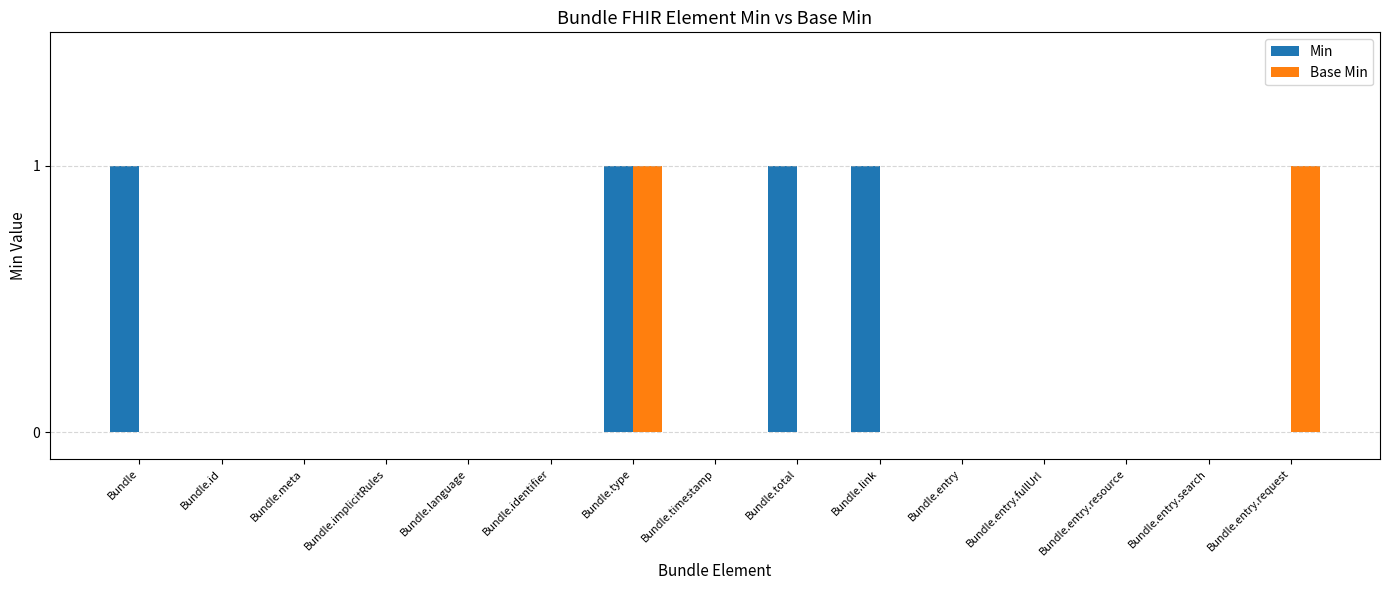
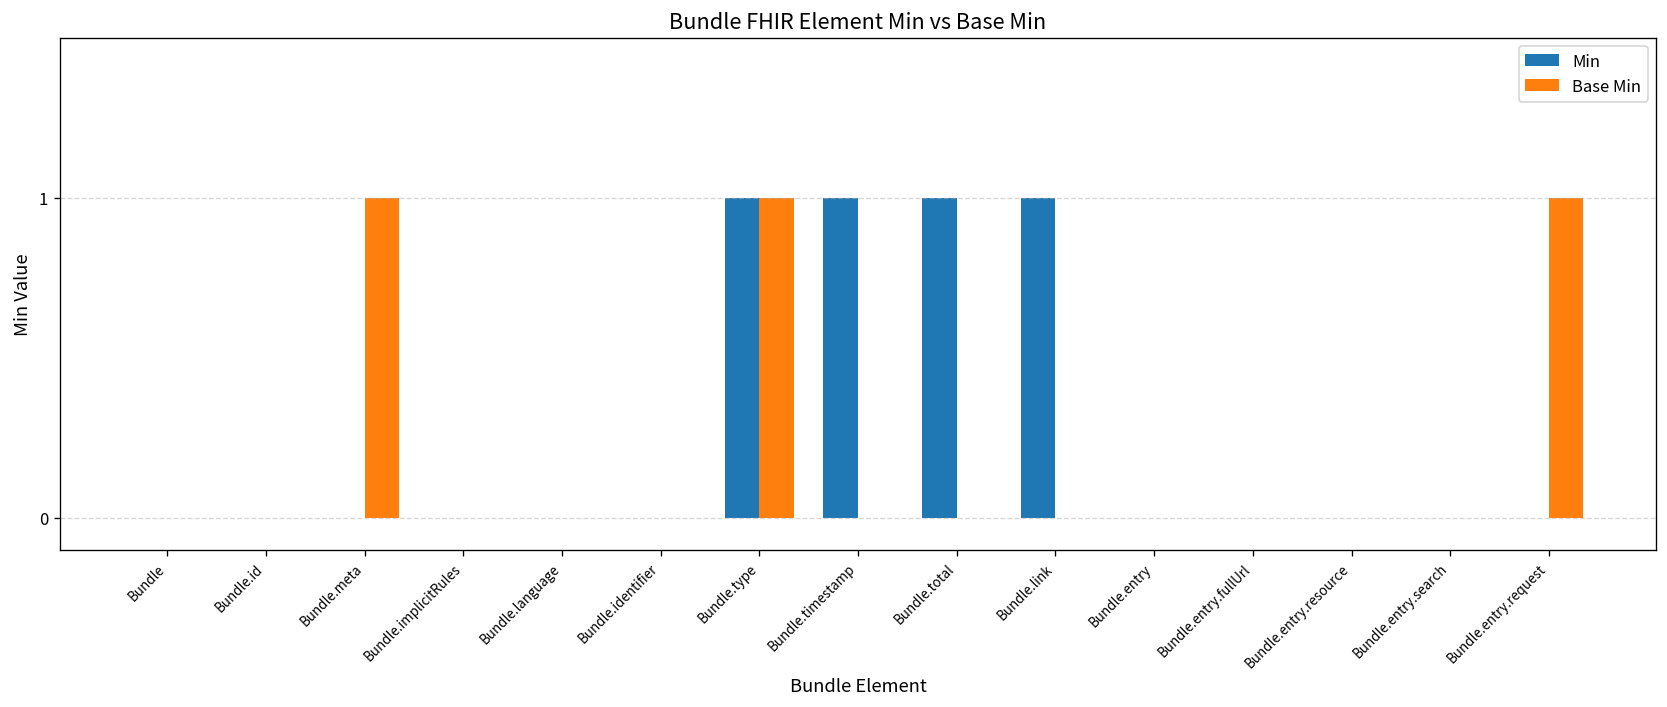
Min, Bundle: 1 -> 0
Base Min, Bundle.meta: 0 -> 1
Min, Bundle.timestamp: 0 -> 1
